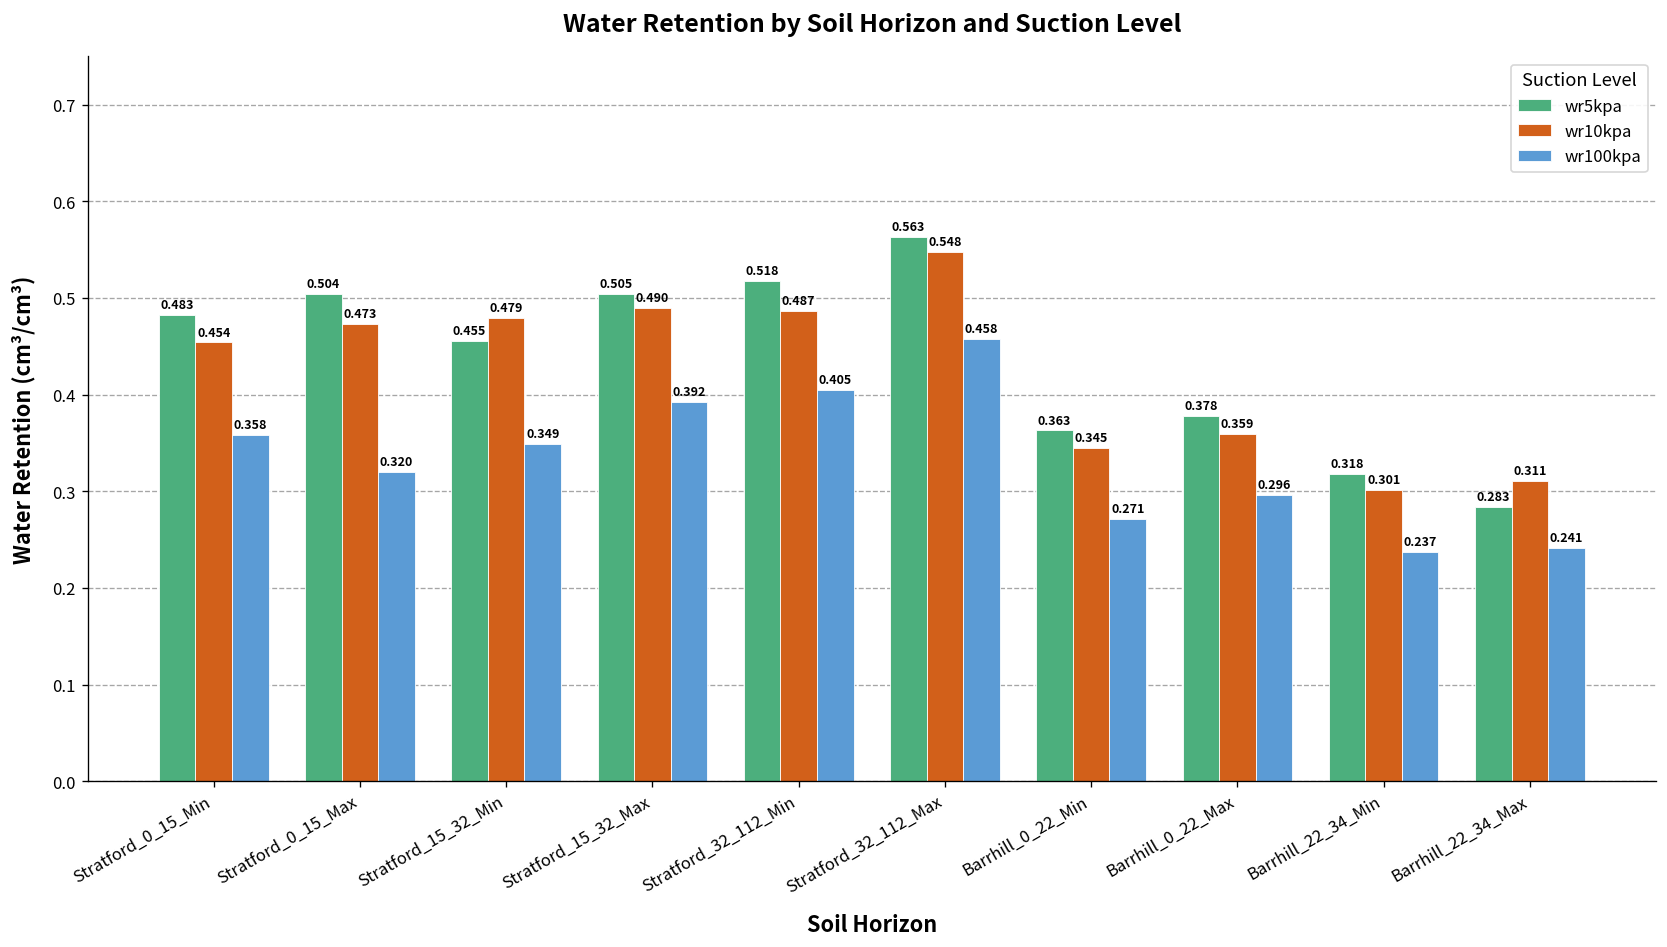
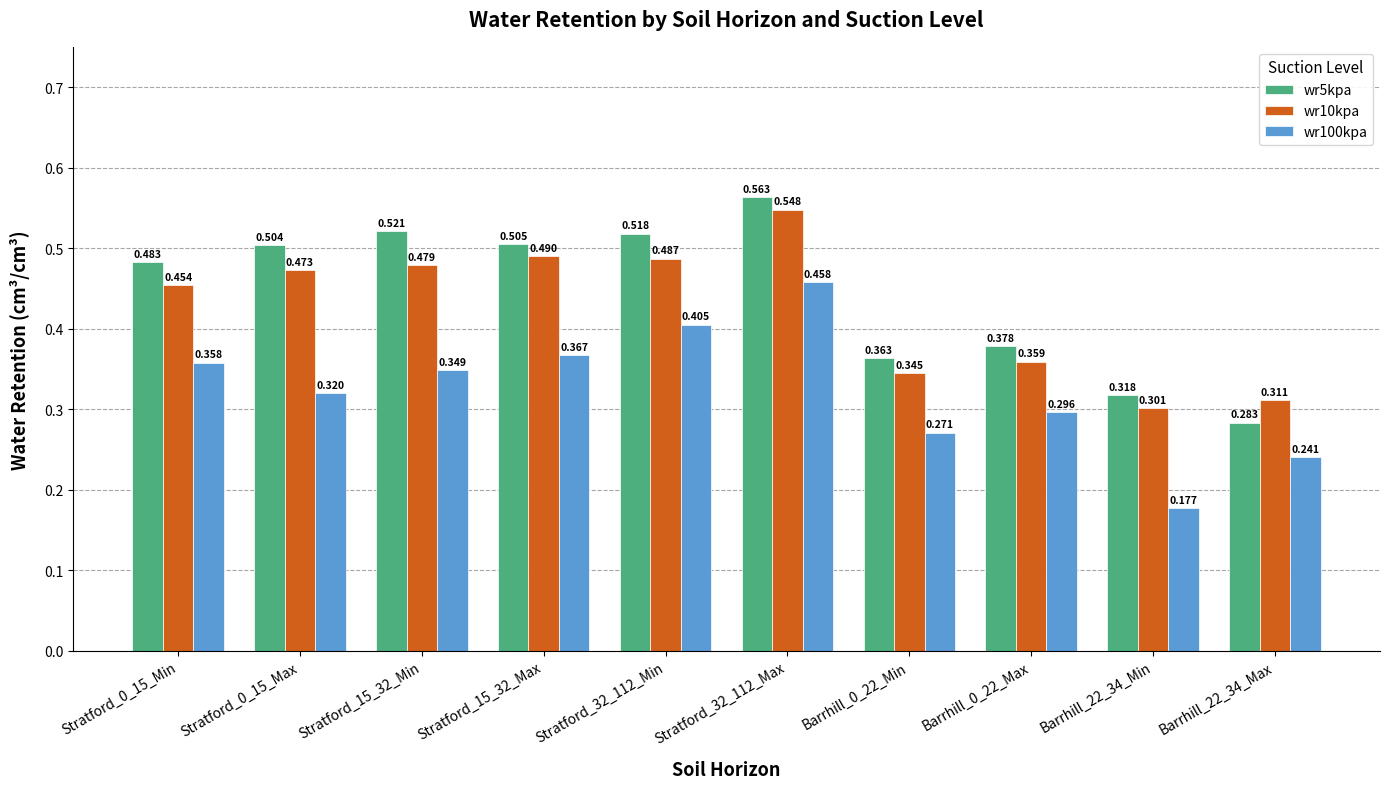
wr5kpa, Stratford_15_32_Min: 0.455 -> 0.521
wr100kpa, Stratford_15_32_Max: 0.392 -> 0.367
wr100kpa, Barrhill_22_34_Min: 0.237 -> 0.177
